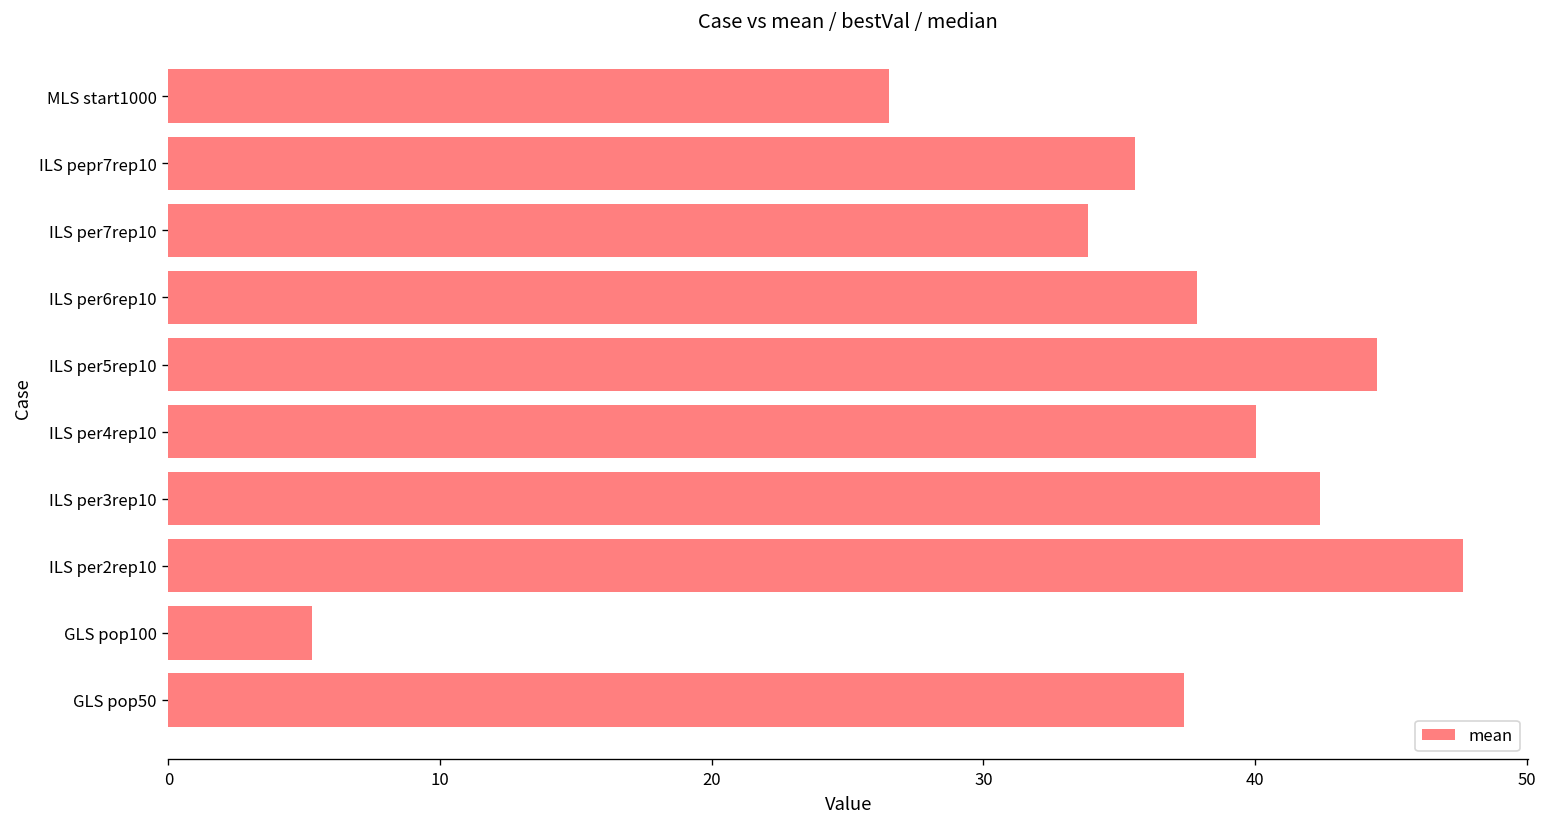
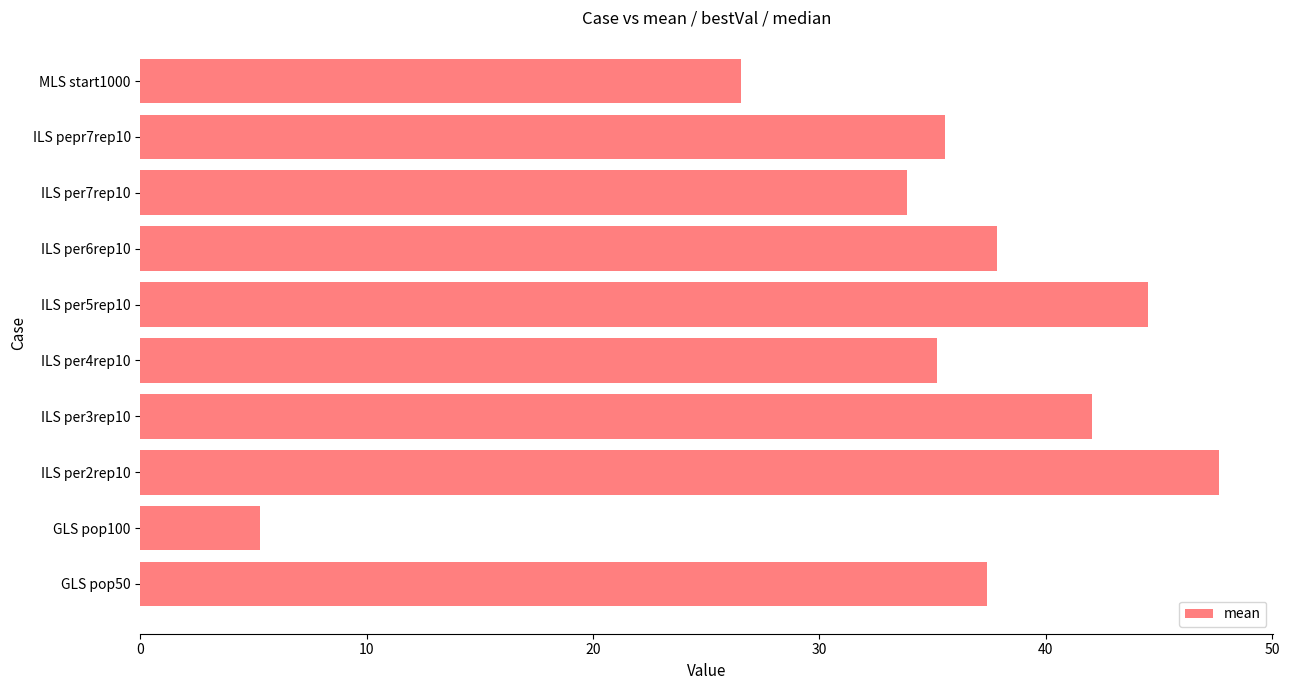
ILS per4rep10: 40.0 -> 35.2
ILS per3rep10: 42.4 -> 42.0
